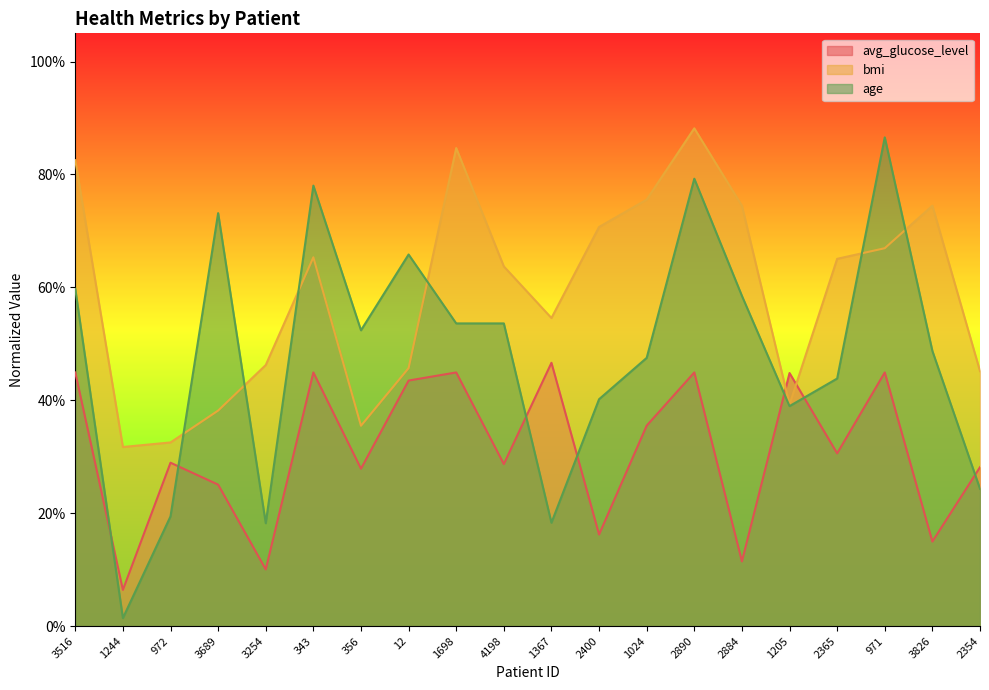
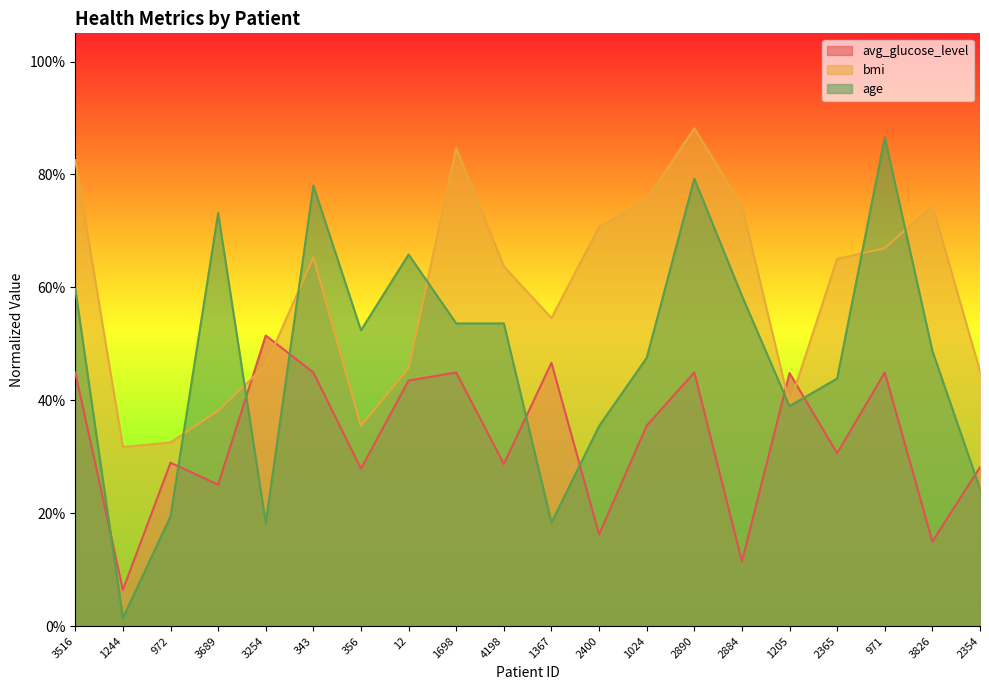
avg_glucose_level, 3254: 10% -> 51%
age, 2400: 40% -> 35%
